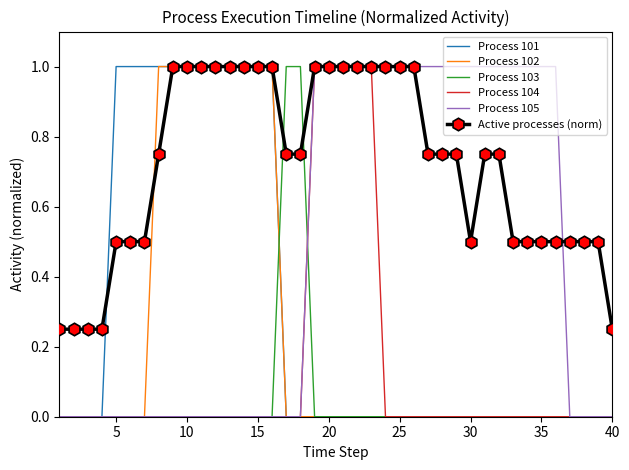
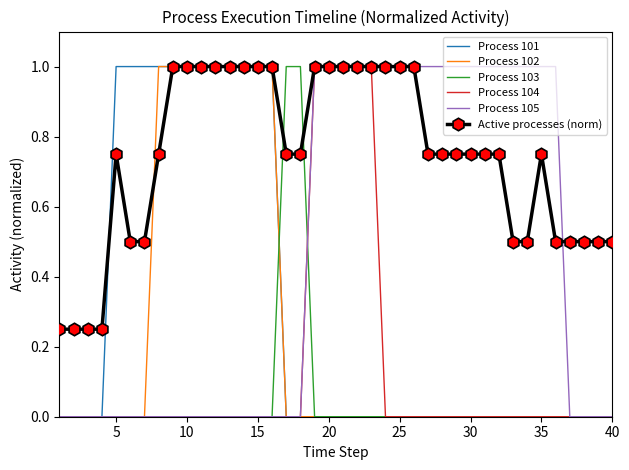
Active processes (norm), 5: 0.50 -> 0.75
Active processes (norm), 30: 0.50 -> 0.75
Active processes (norm), 35: 0.50 -> 0.75
Active processes (norm), 40: 0.25 -> 0.50
